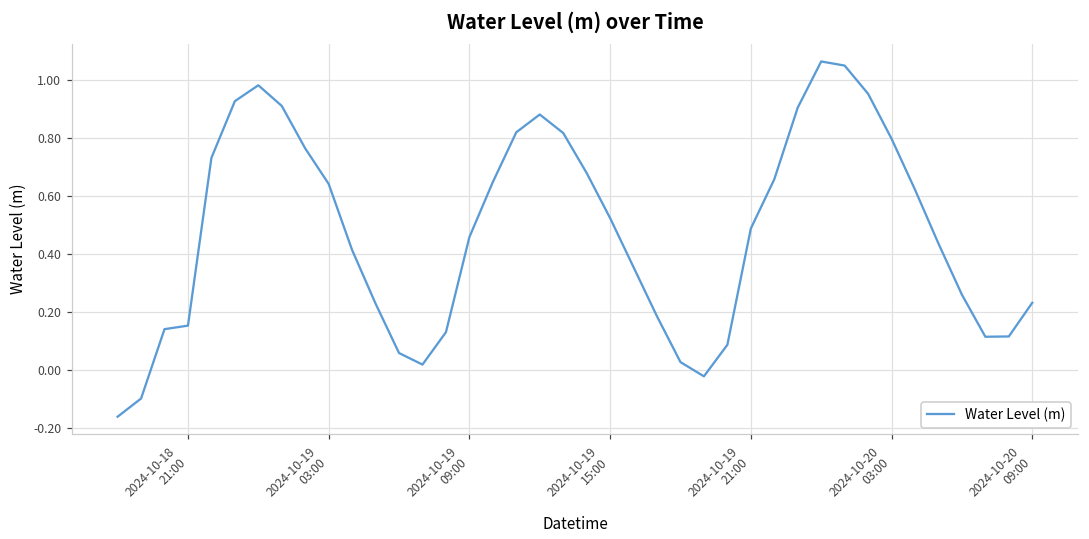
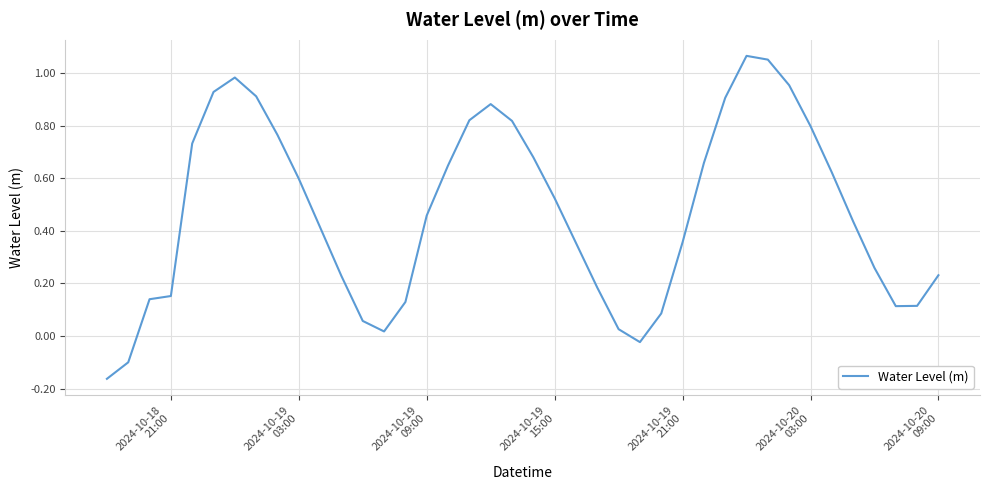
2024-10-19 03:00: 0.64 -> 0.60
2024-10-19 21:00: 0.49 -> 0.36
